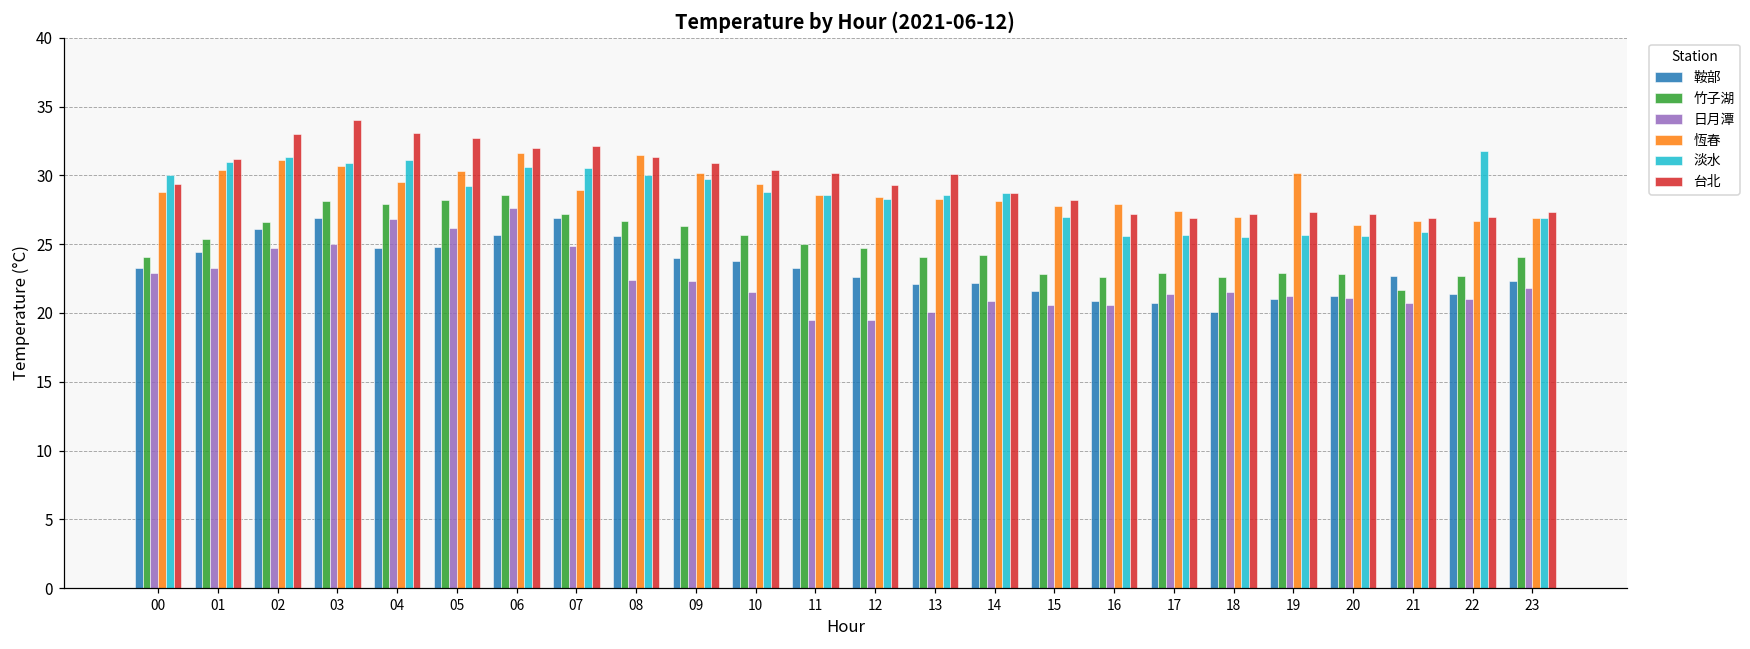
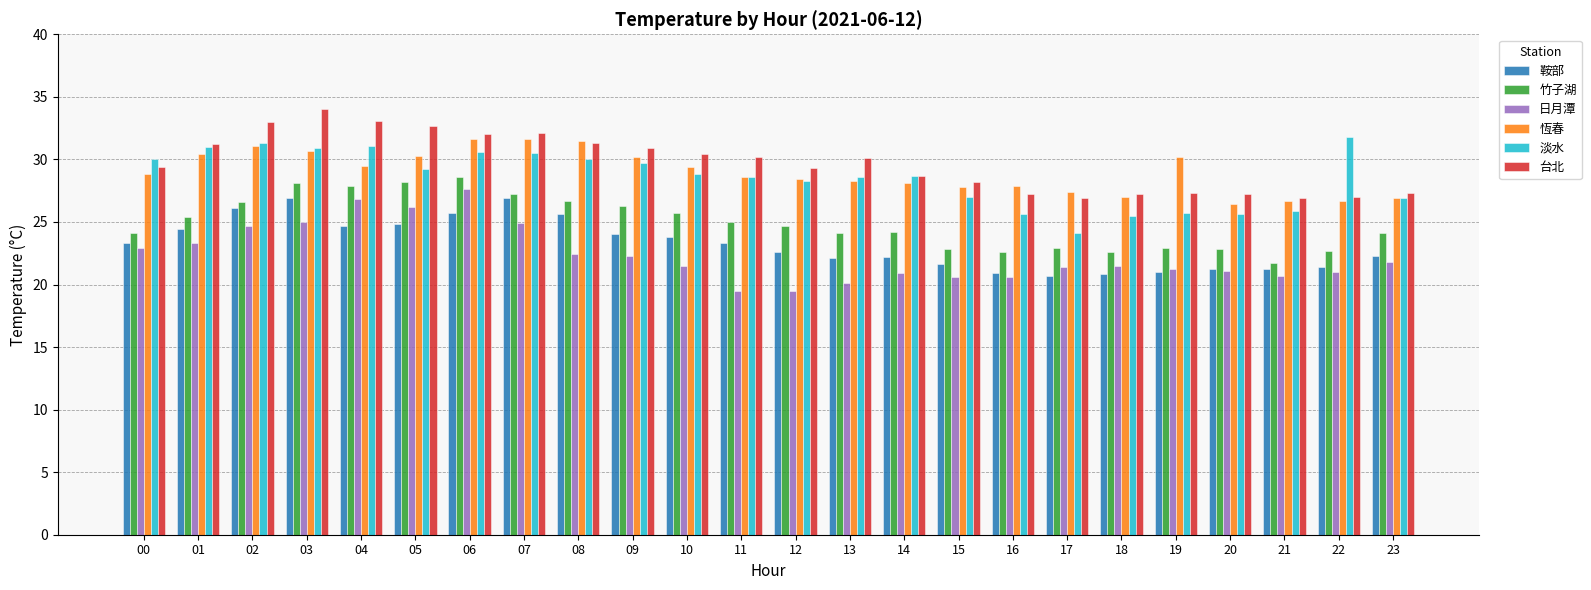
恆春, 07: 28.9 -> 31.6
淡水, 17: 25.7 -> 24.1
鞍部, 18: 20.1 -> 20.8
鞍部, 21: 22.7 -> 21.2
